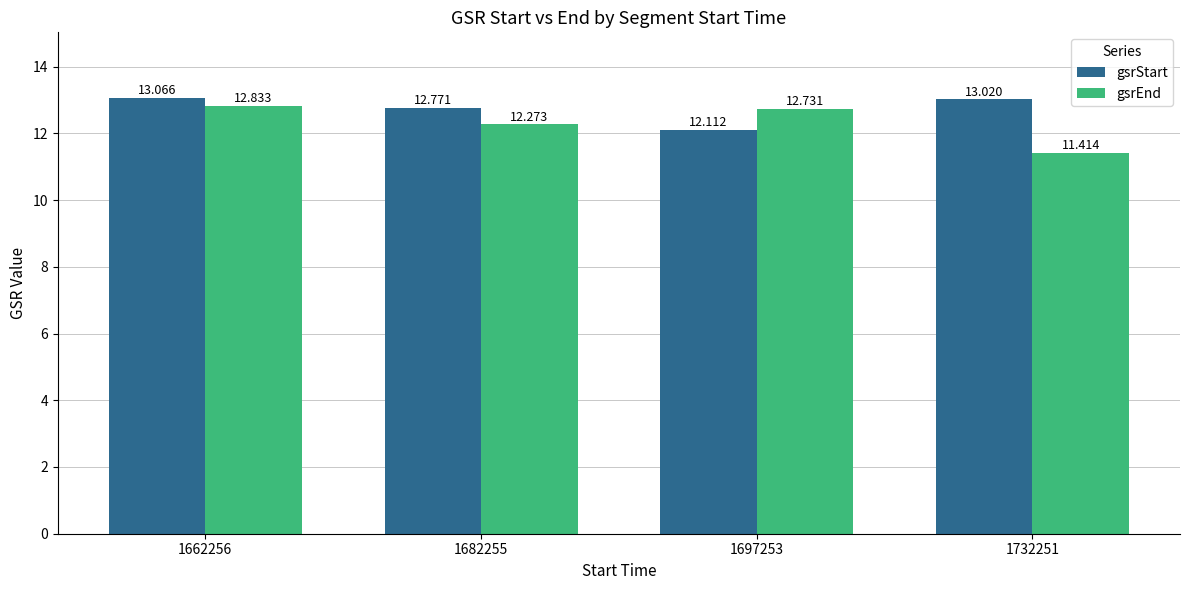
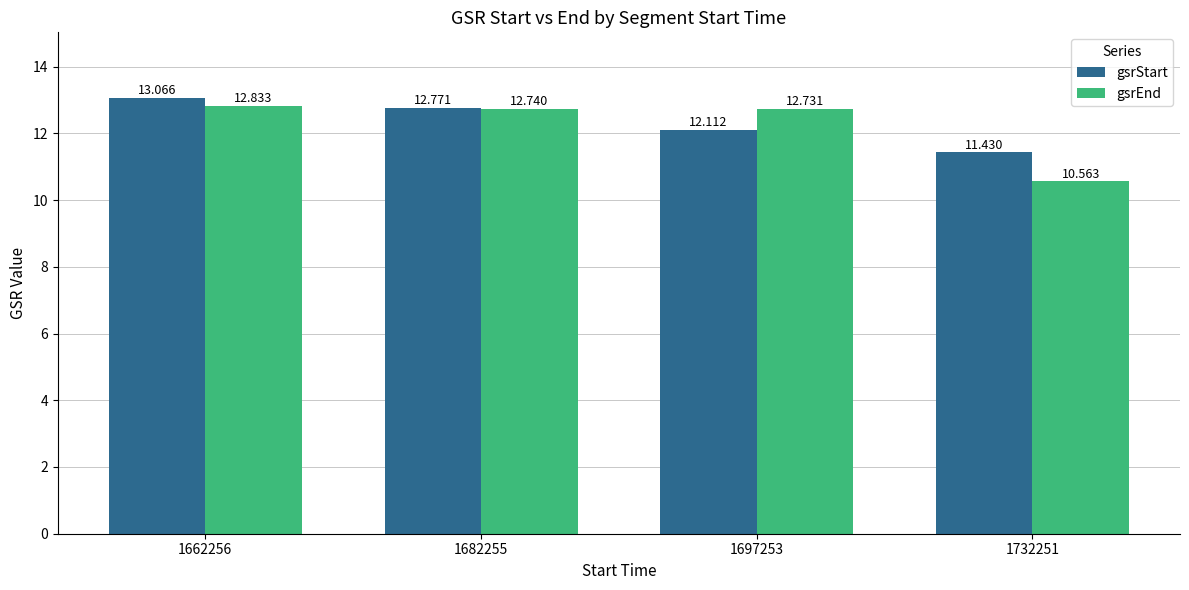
gsrEnd, 1682255: 12.273 -> 12.740
gsrStart, 1732251: 13.020 -> 11.430
gsrEnd, 1732251: 11.414 -> 10.563
